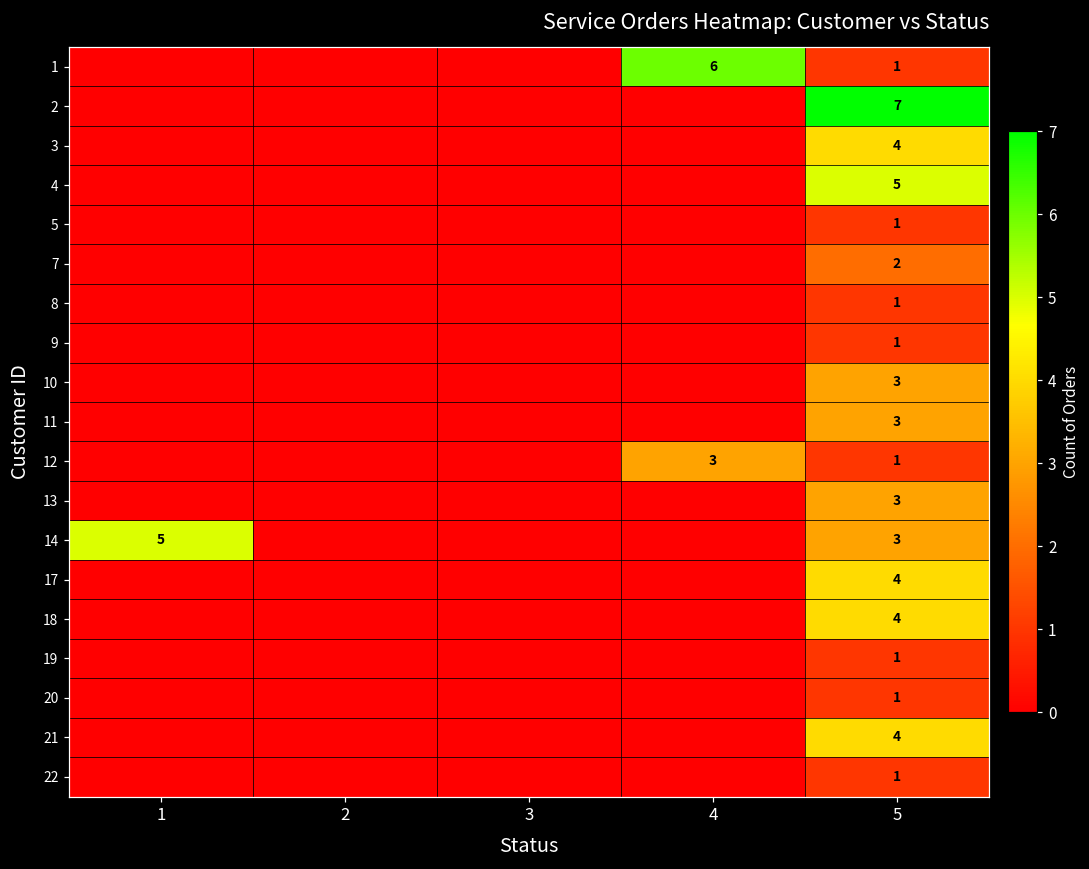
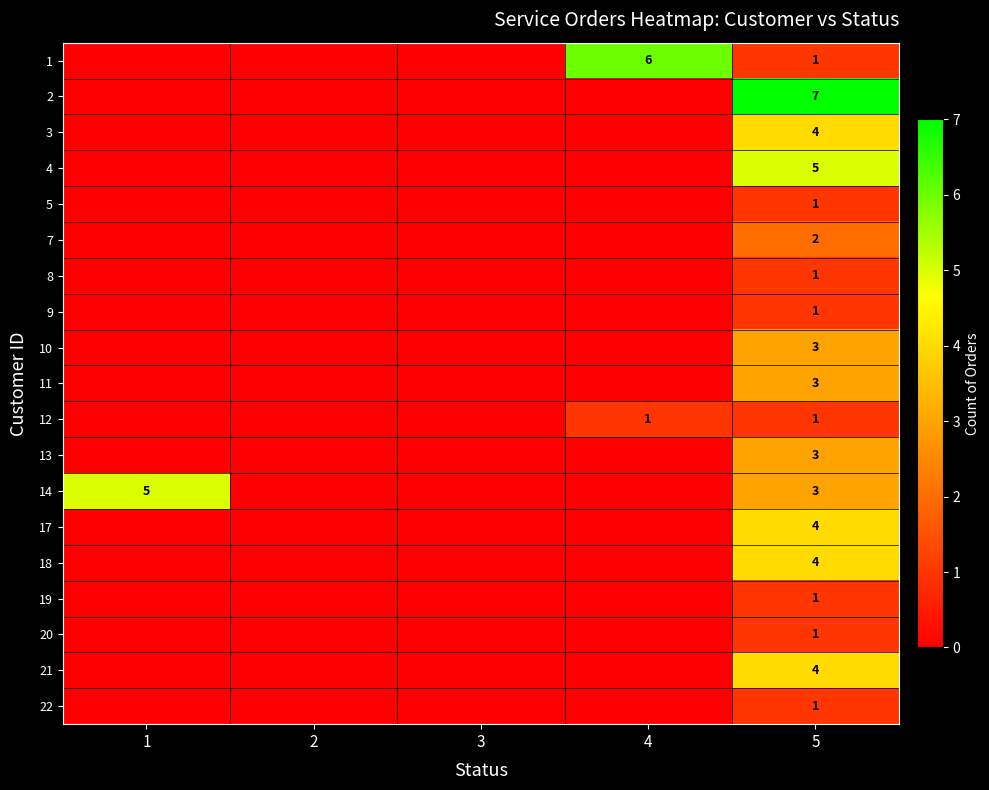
12, 4: 3 -> 1
